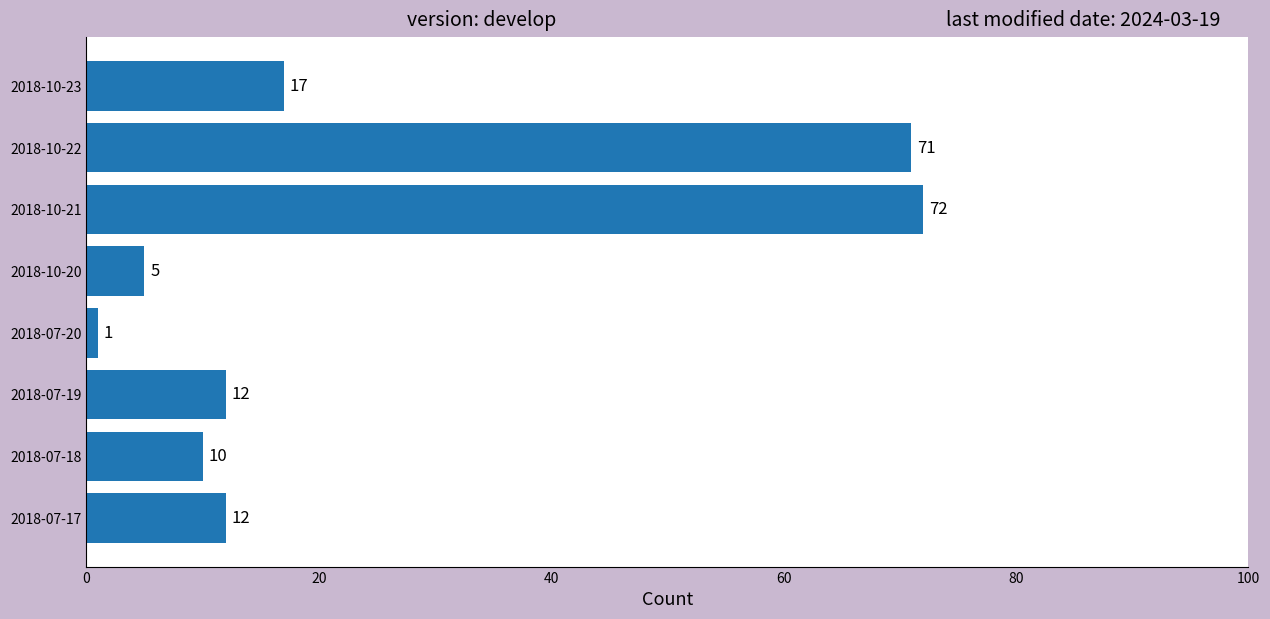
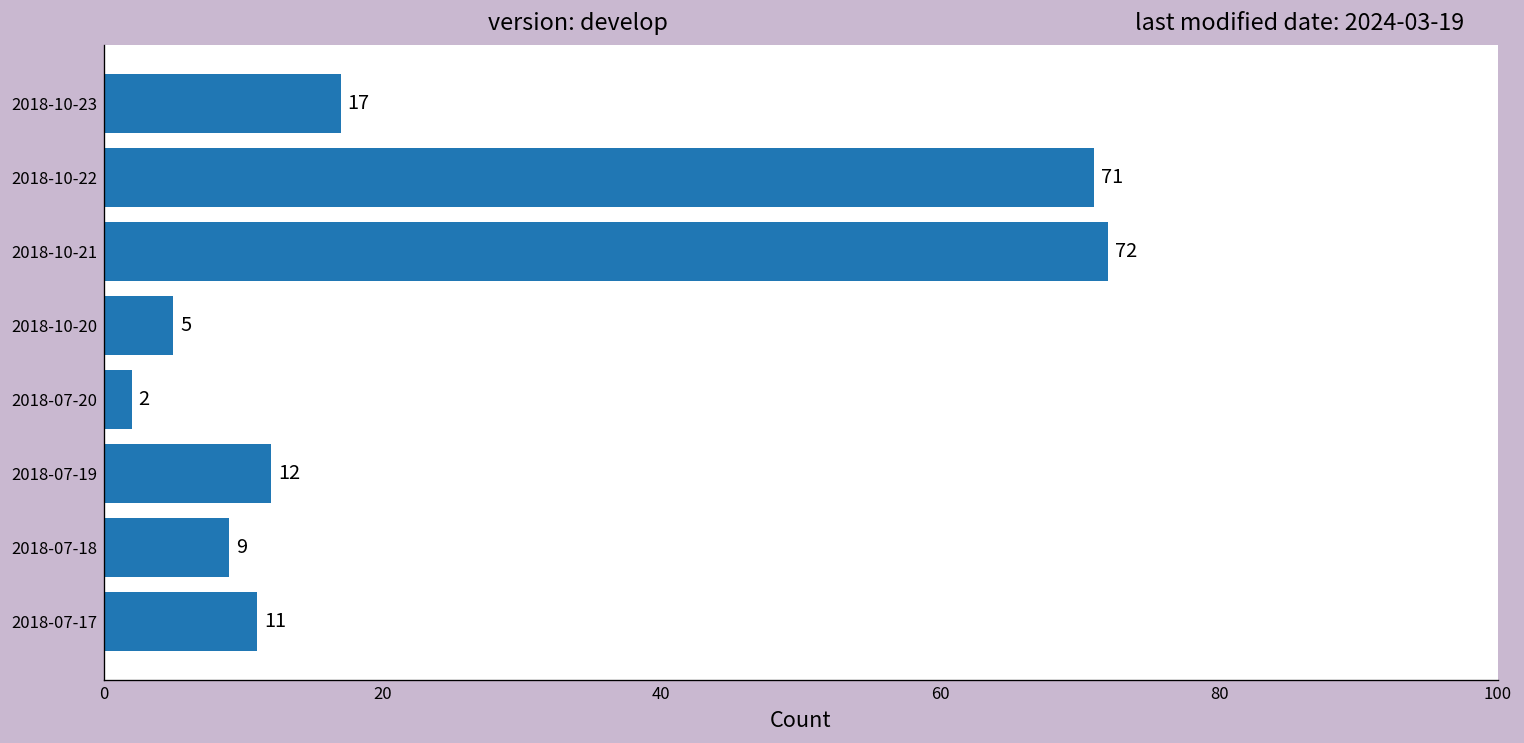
2018-07-20: 1 -> 2
2018-07-18: 10 -> 9
2018-07-17: 12 -> 11
